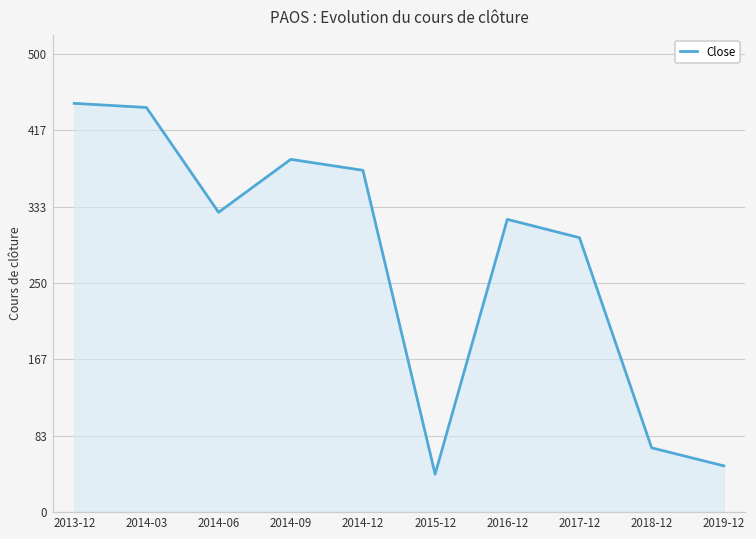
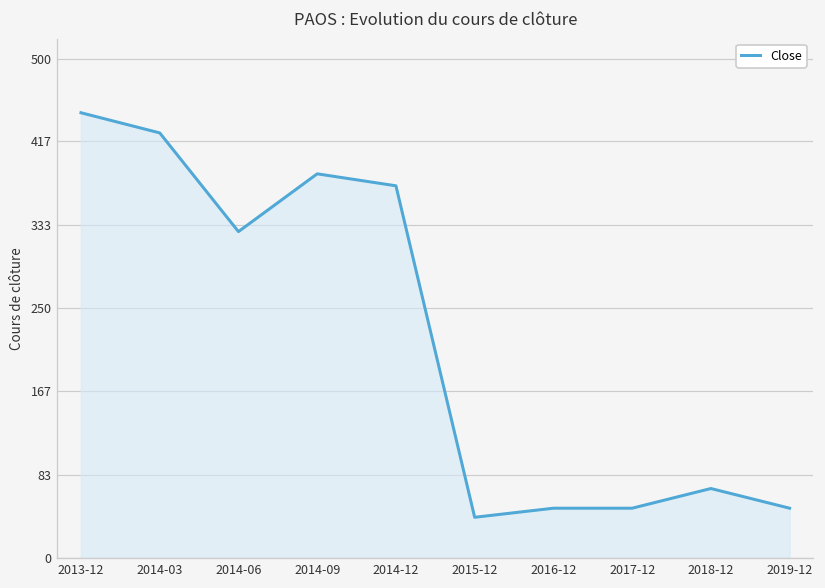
2014-03: 440 -> 430
2016-12: 320 -> 50
2017-12: 300 -> 50
